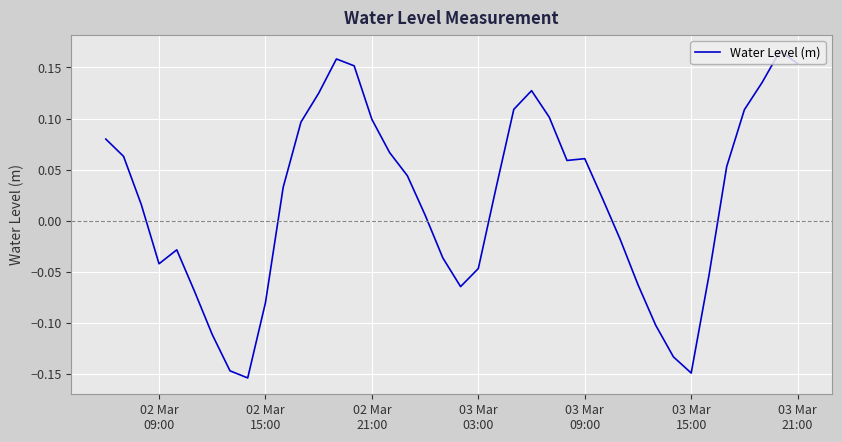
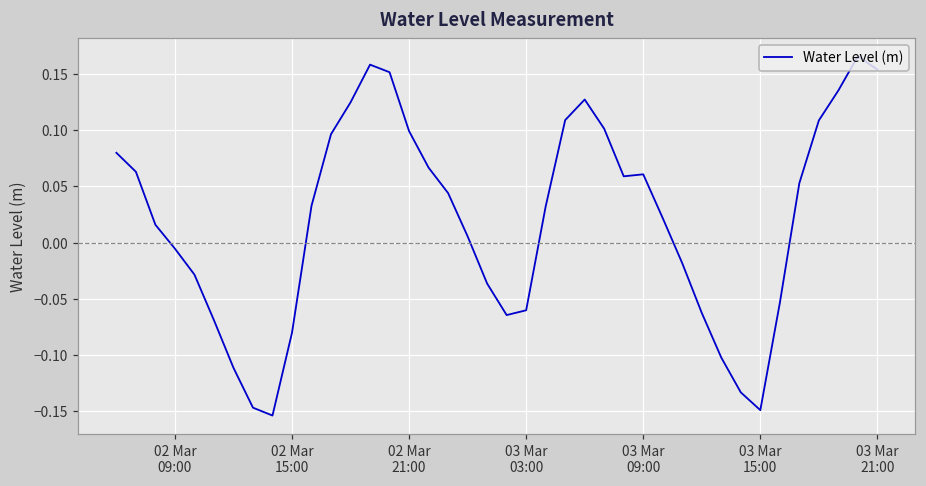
02 Mar 09:00: -0.042 -> -0.005
03 Mar 03:00: -0.047 -> -0.060
